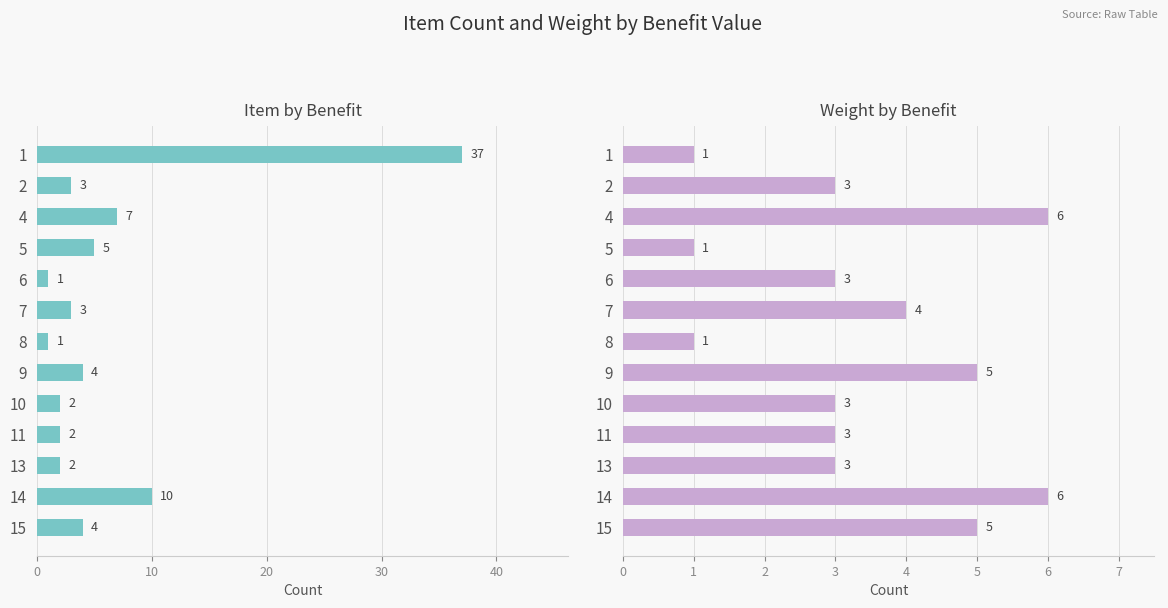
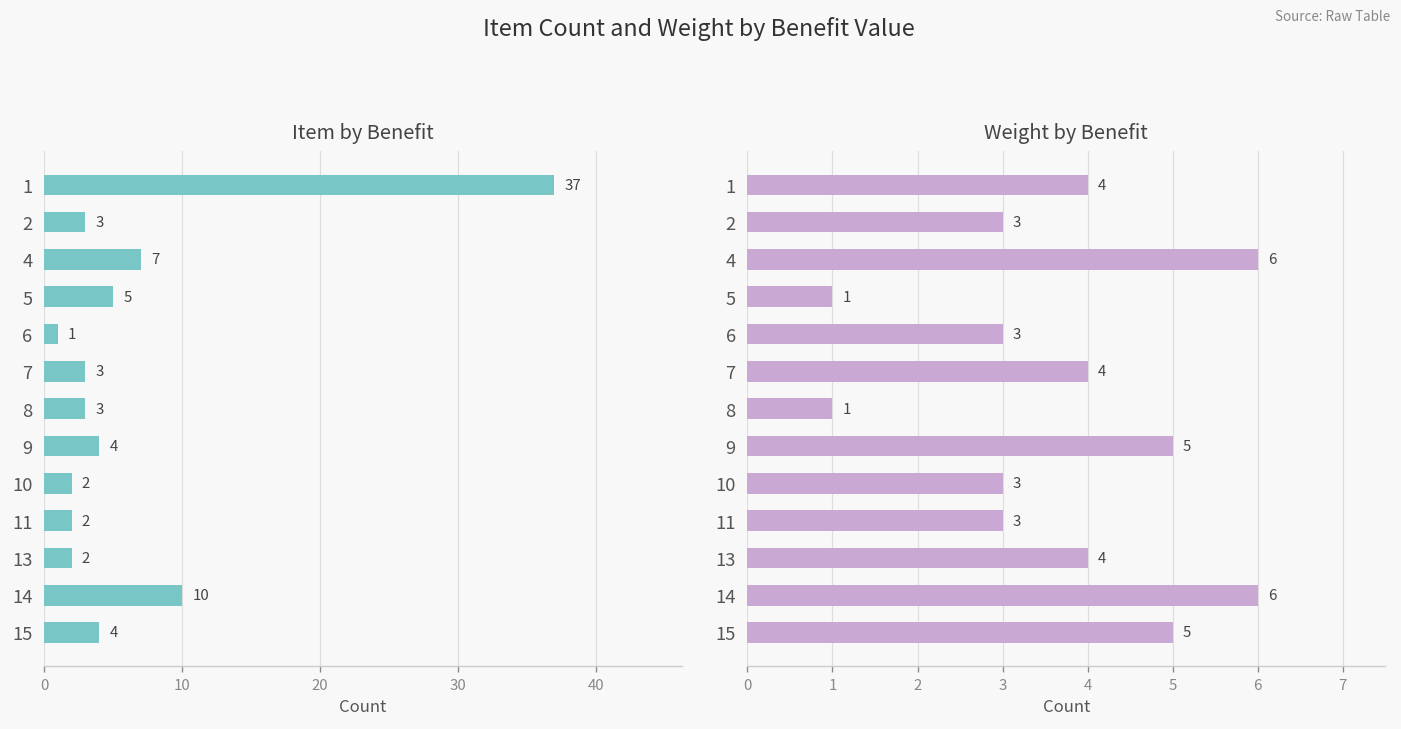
Item by Benefit, 8: 1 -> 3
Weight by Benefit, 1: 1 -> 4
Weight by Benefit, 13: 3 -> 4
